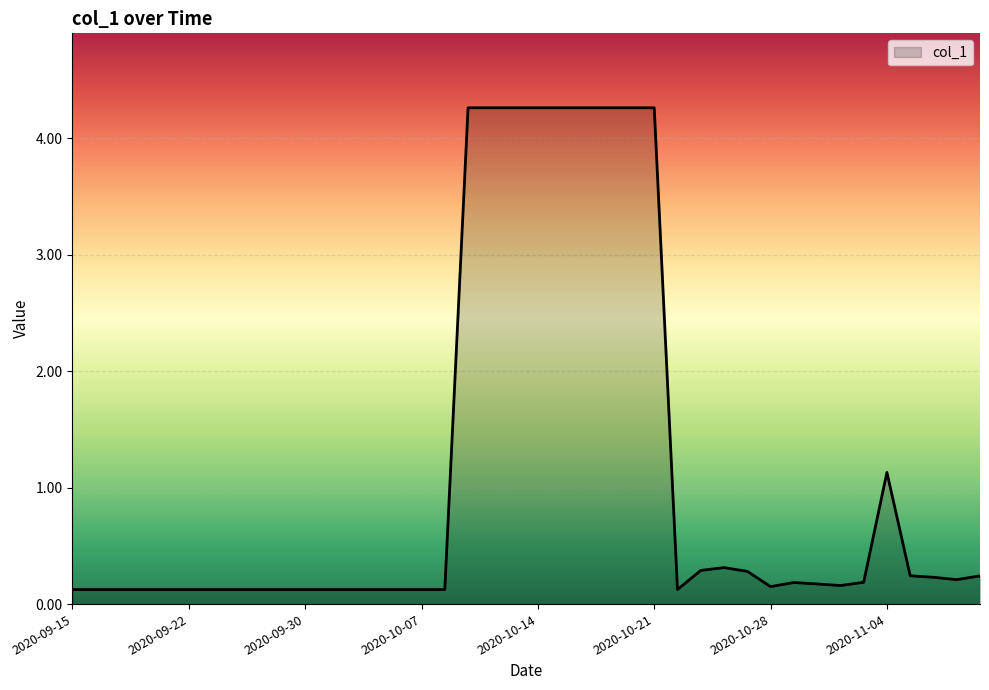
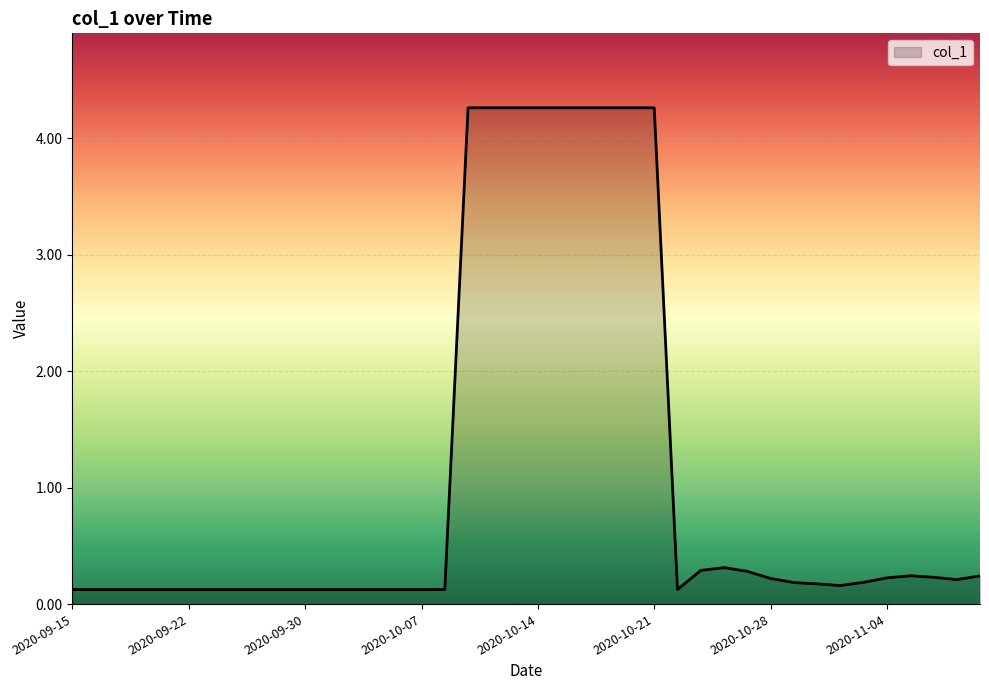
2020-10-28: 0.15 -> 0.22
2020-11-04: 1.13 -> 0.23
